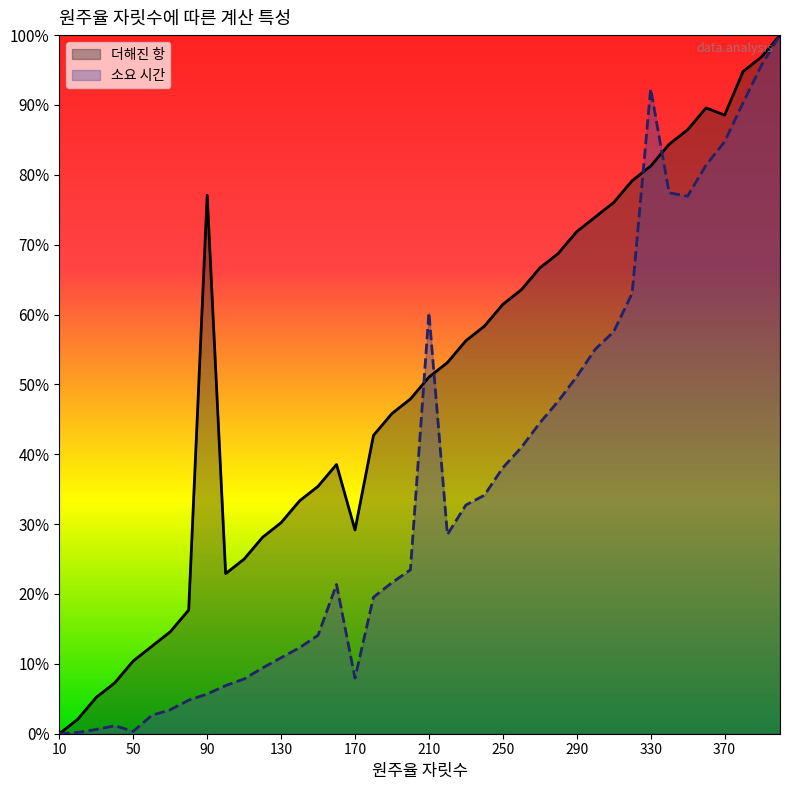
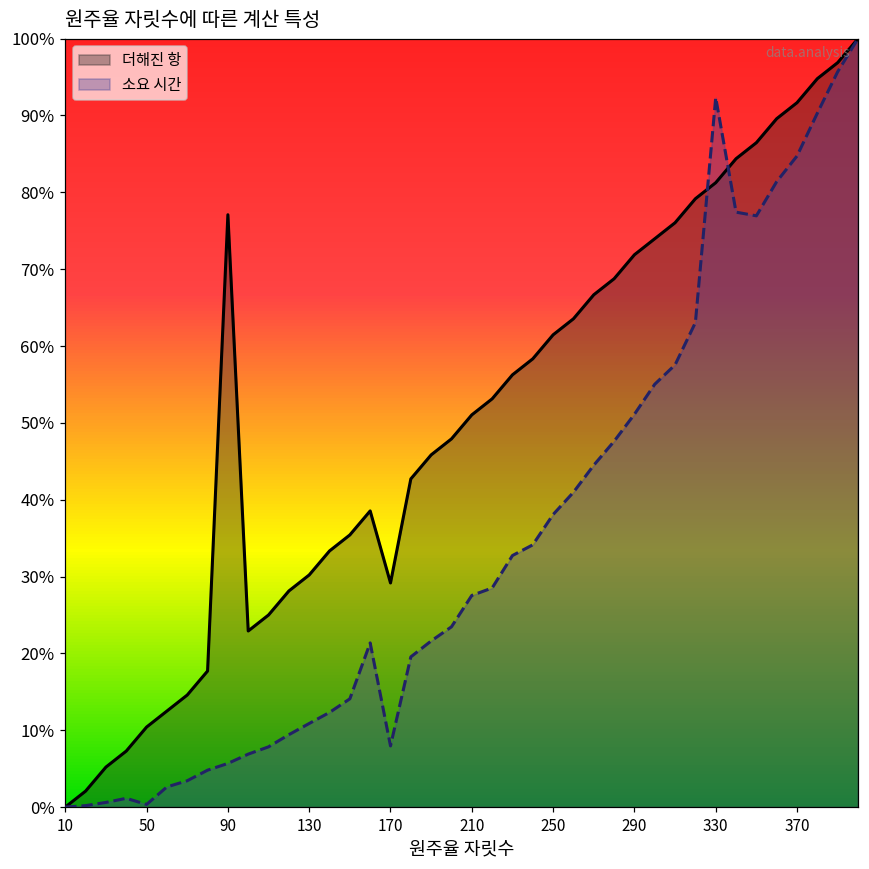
소요 시간, 210: 60% -> 28%
더해진 항, 370: 89% -> 92%
